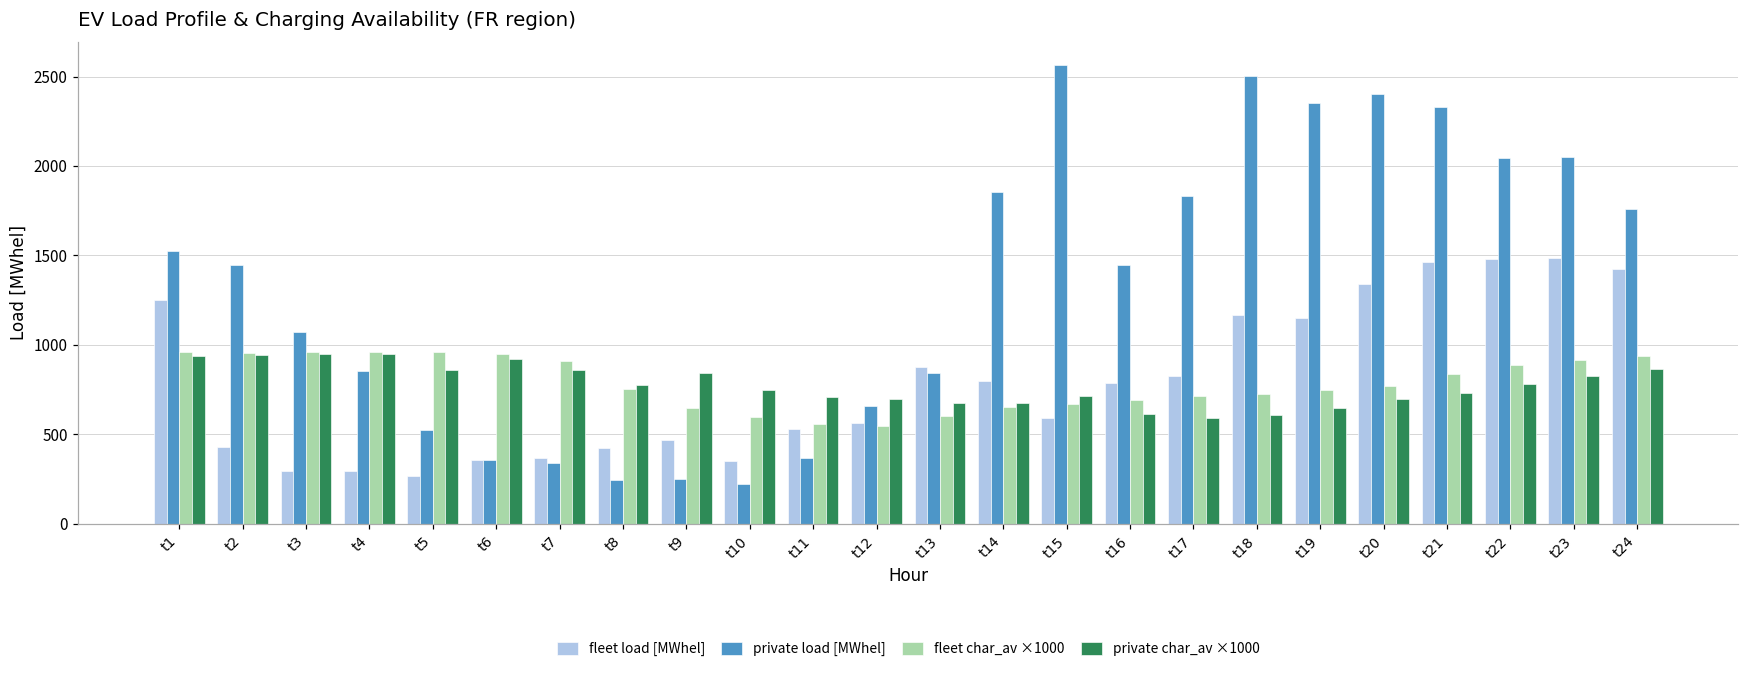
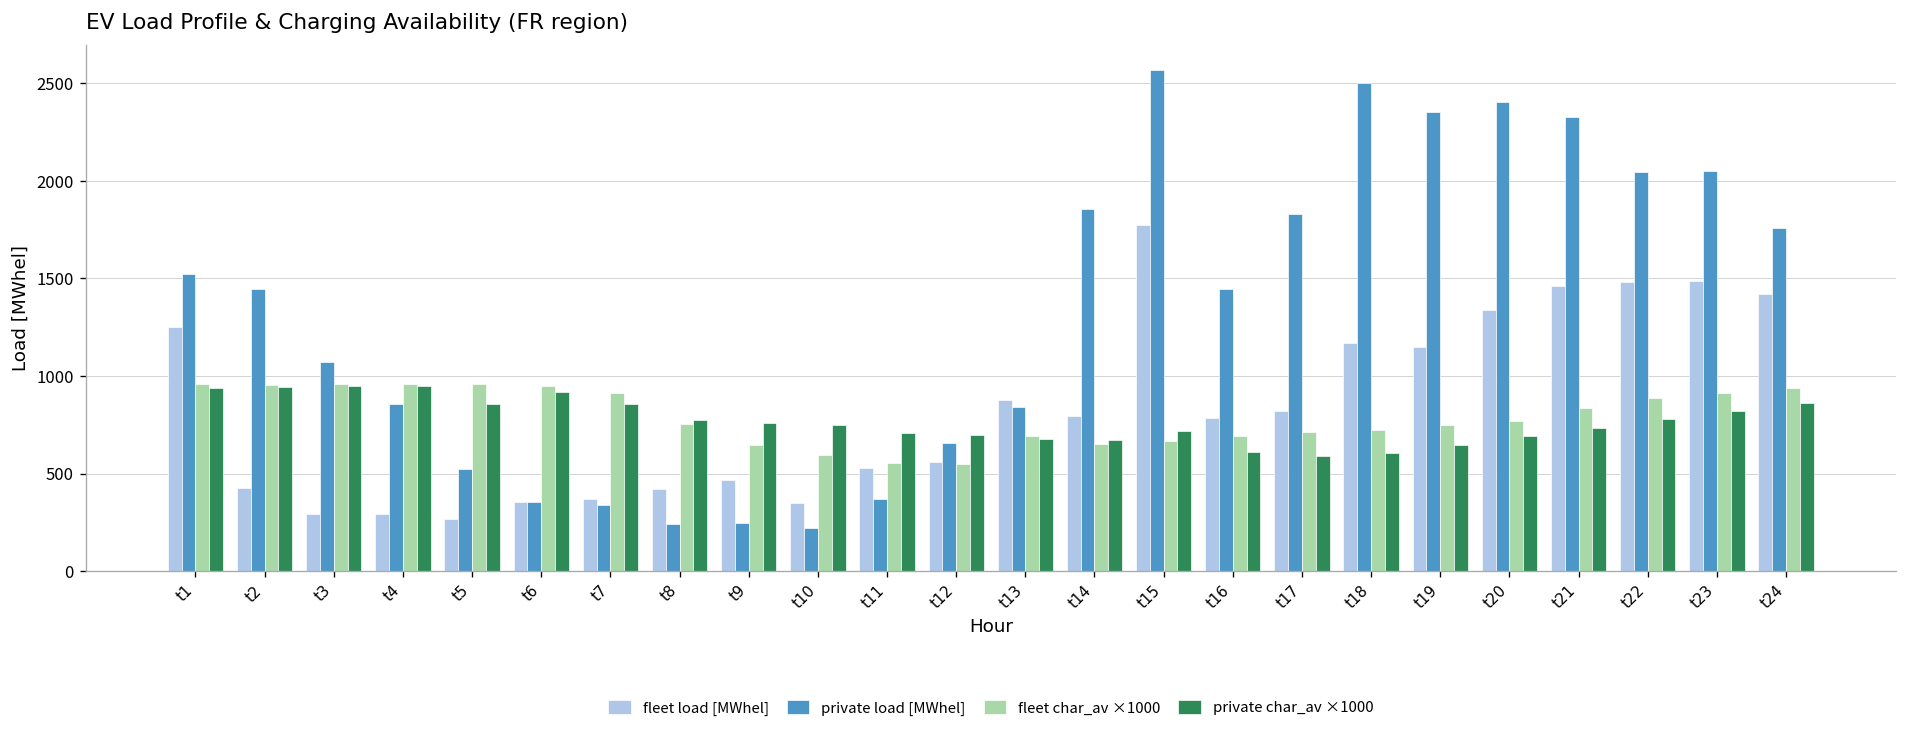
private char_av ×1000, t9: 840 -> 760
fleet char_av ×1000, t13: 600 -> 690
fleet load [MWhel], t15: 590 -> 1770
